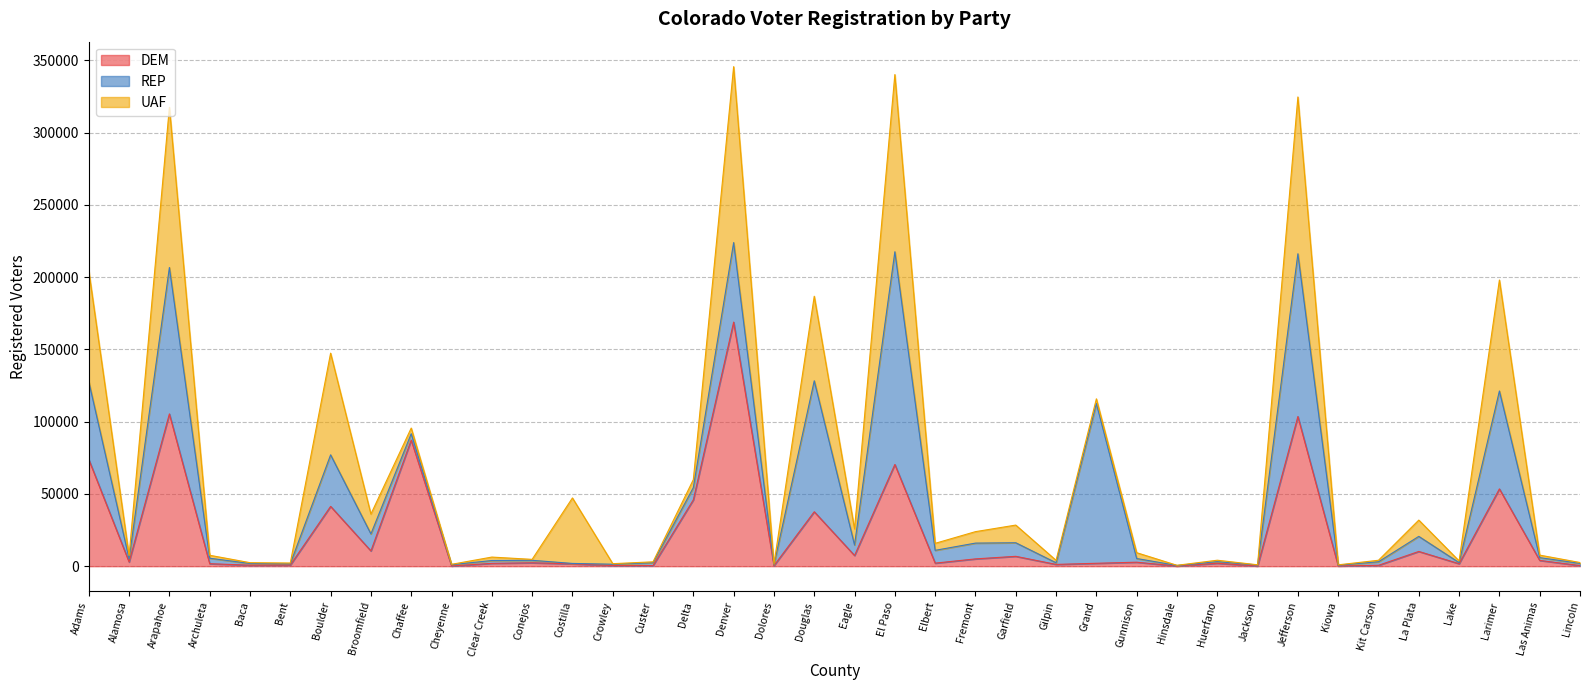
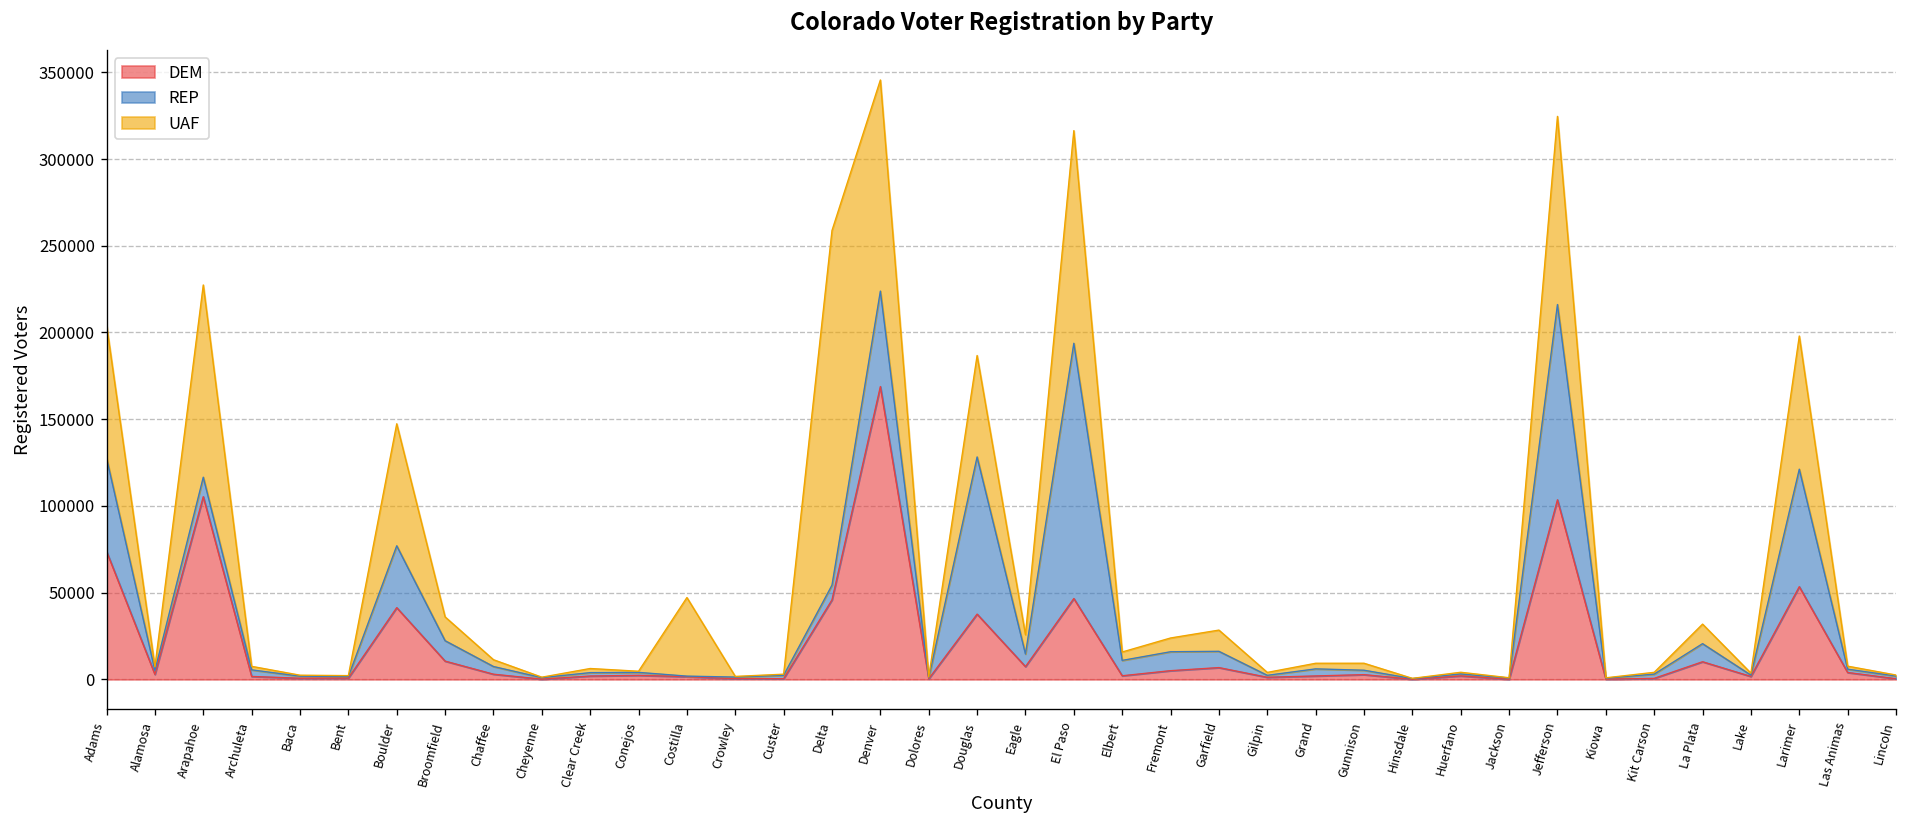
REP, Arapahoe: 101000 -> 11000
DEM, Chaffee: 87000 -> 3000
UAF, Delta: 6000 -> 204000
DEM, El Paso: 70000 -> 47000
REP, Grand: 111000 -> 4000
